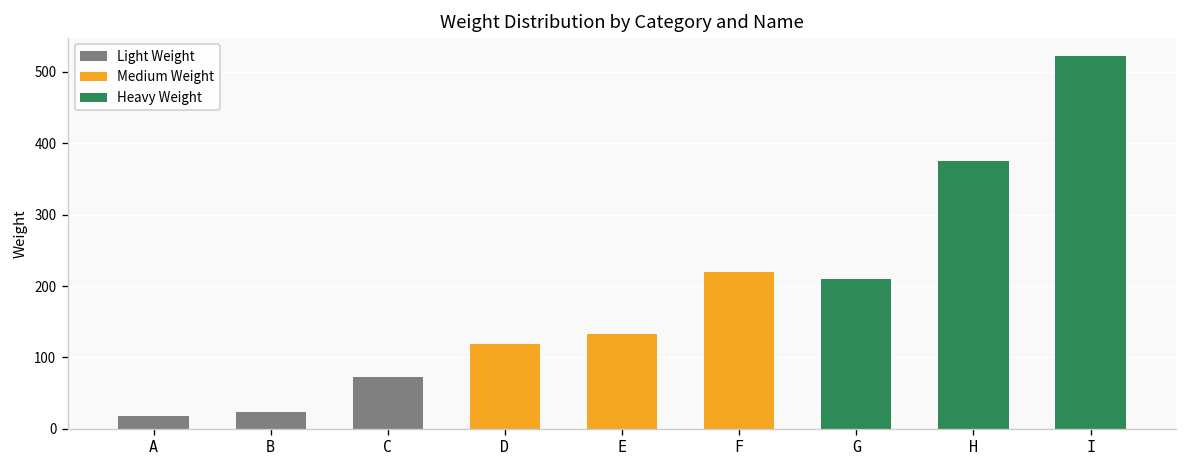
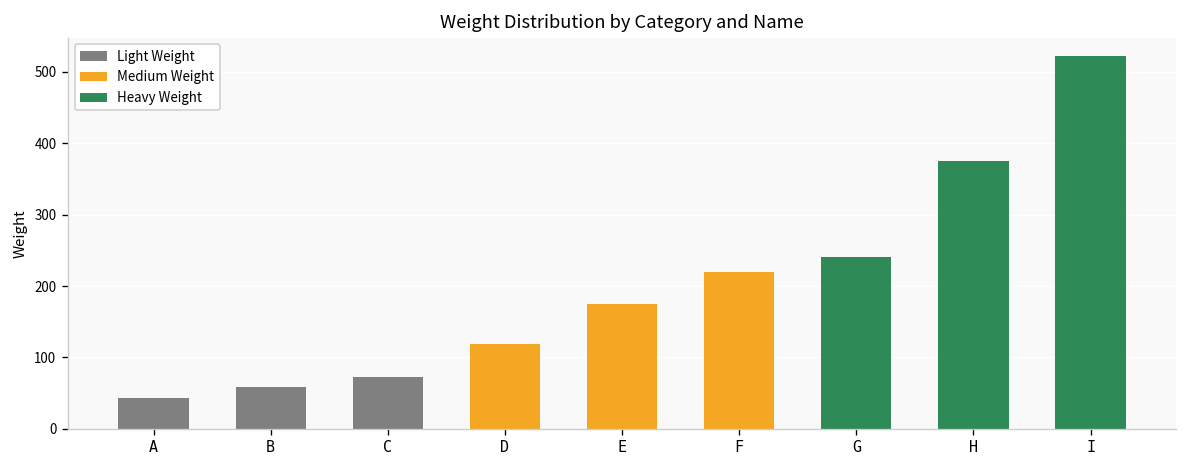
Light Weight, A: 20 -> 40
Light Weight, B: 20 -> 60
Medium Weight, E: 130 -> 180
Heavy Weight, G: 210 -> 240
